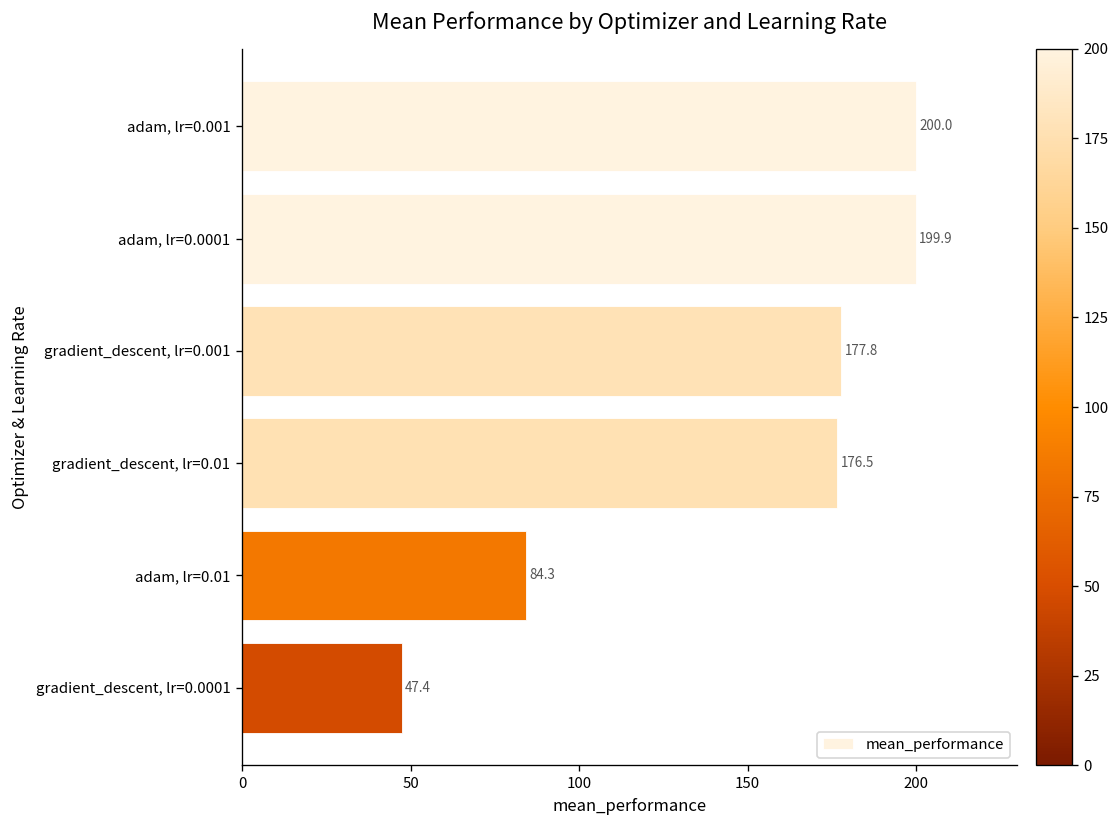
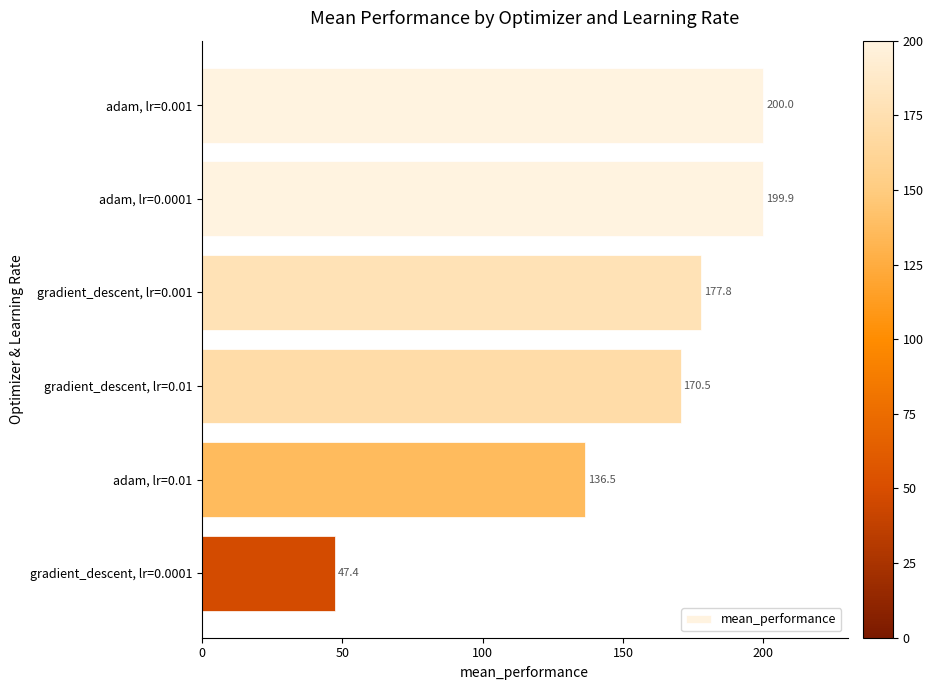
gradient_descent, lr=0.01: 176.5 -> 170.5
adam, lr=0.01: 84.3 -> 136.5
